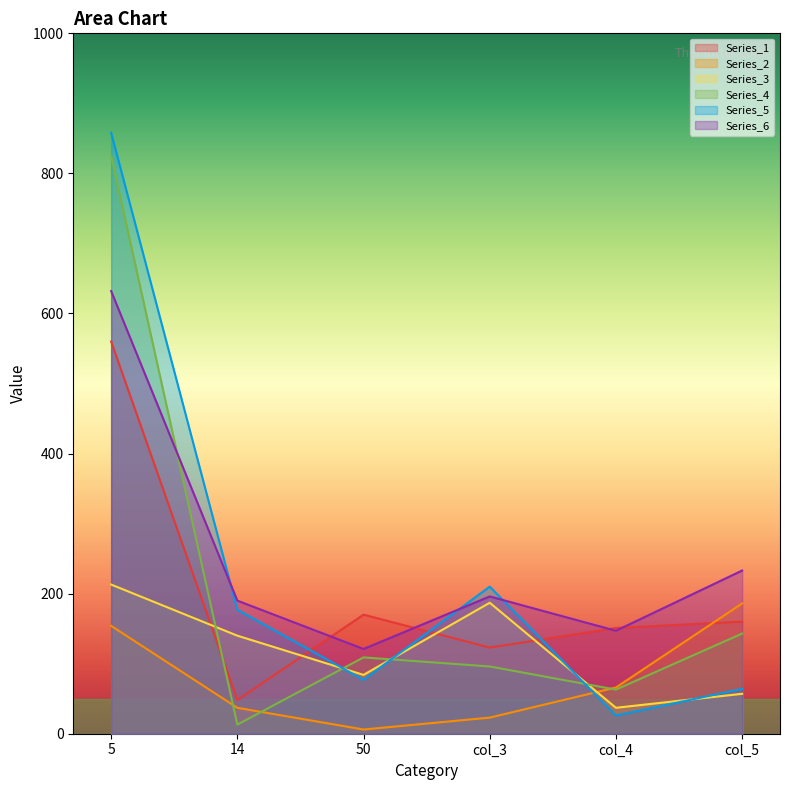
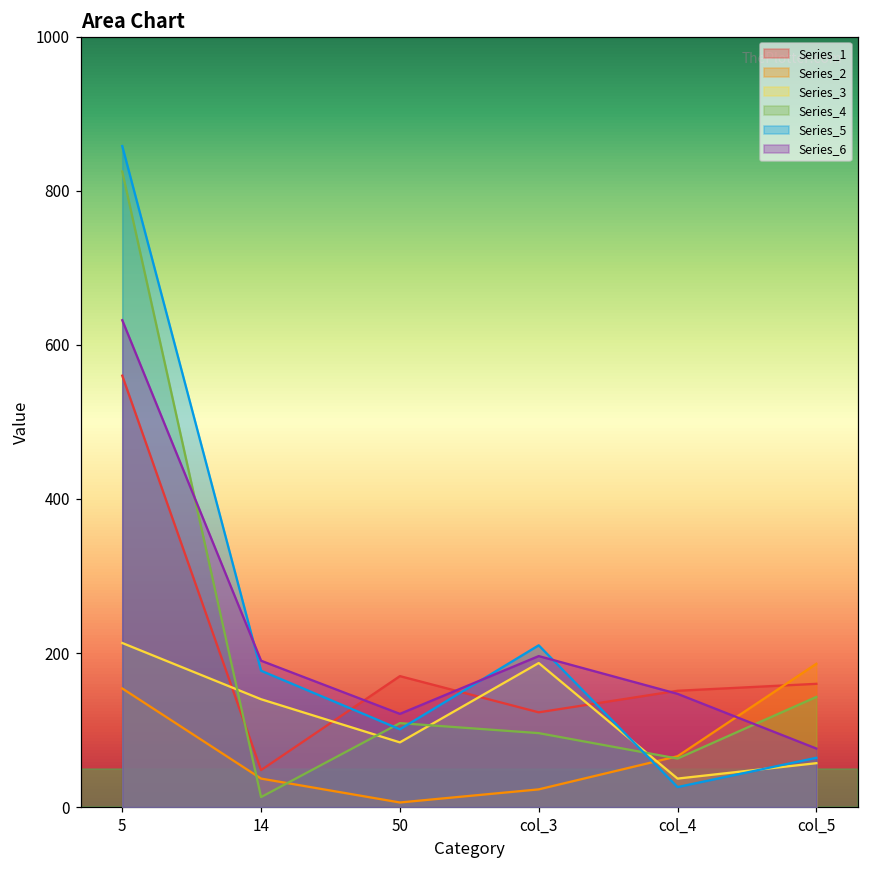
Series_5, 50: 80 -> 100
Series_6, col_5: 230 -> 80
